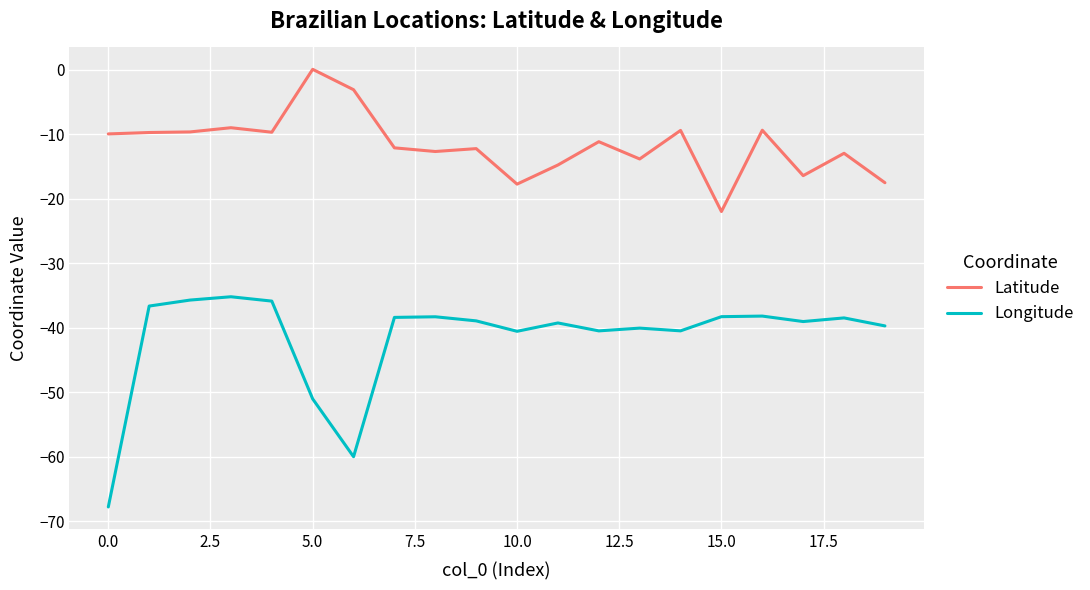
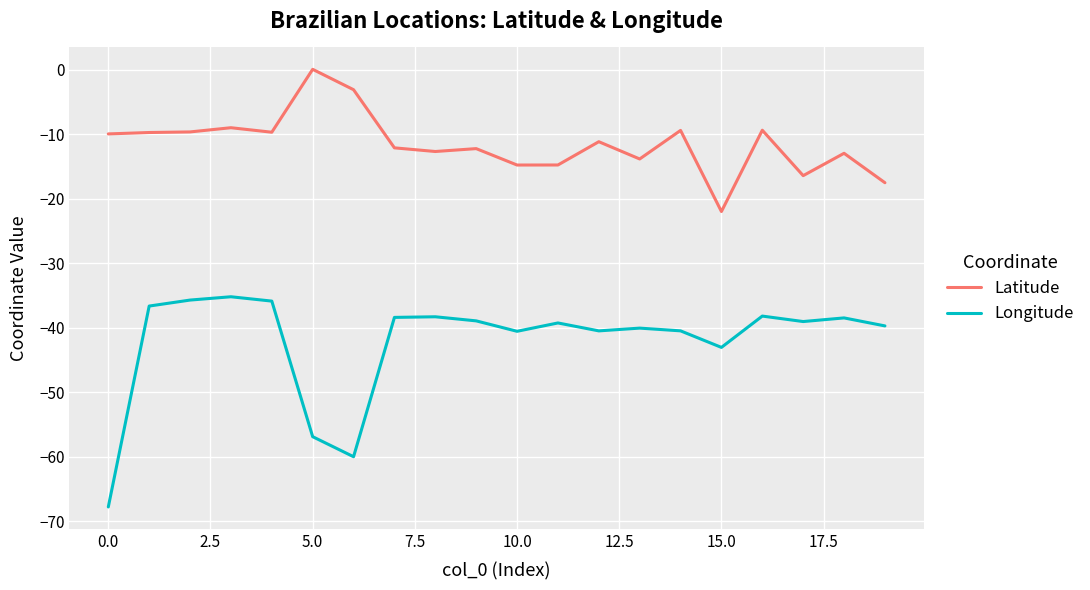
Longitude, 5.0: -51 -> -57
Latitude, 10.0: -18 -> -15
Longitude, 15.0: -38 -> -43
